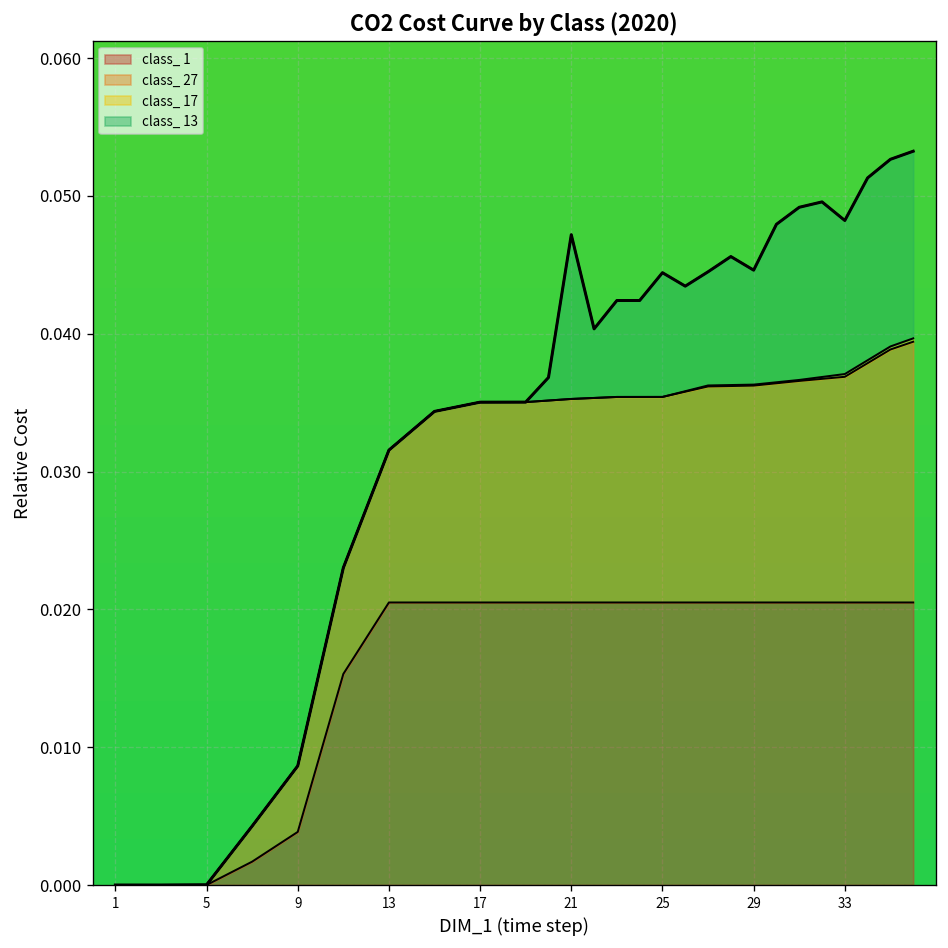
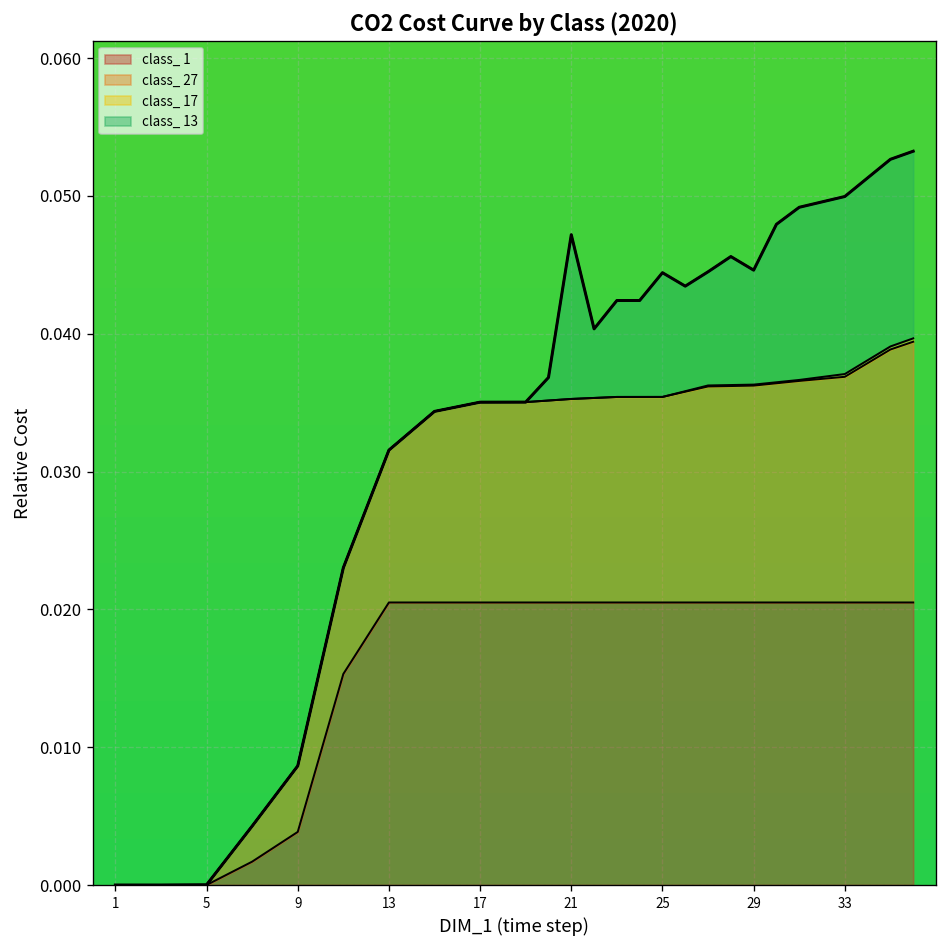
class_ 13, 33: 0.0111 -> 0.0129
